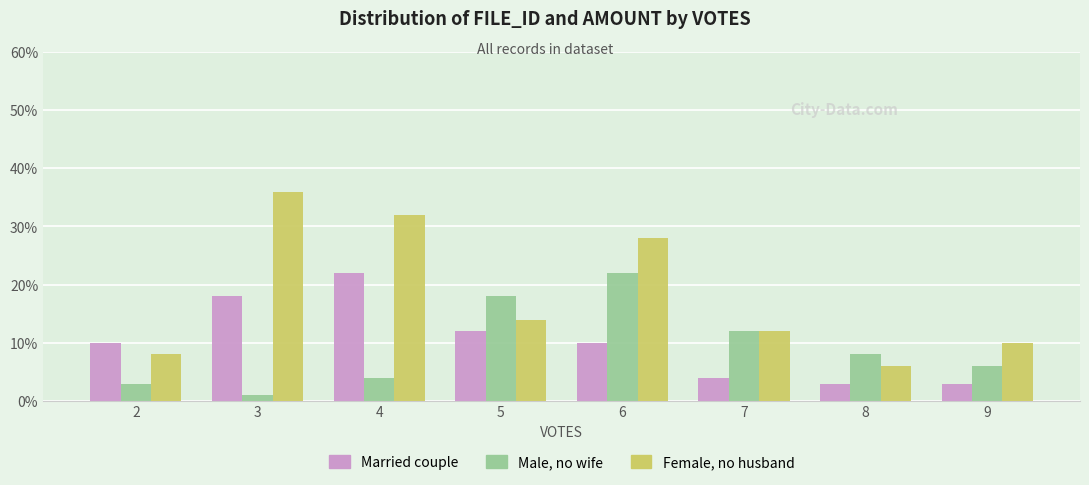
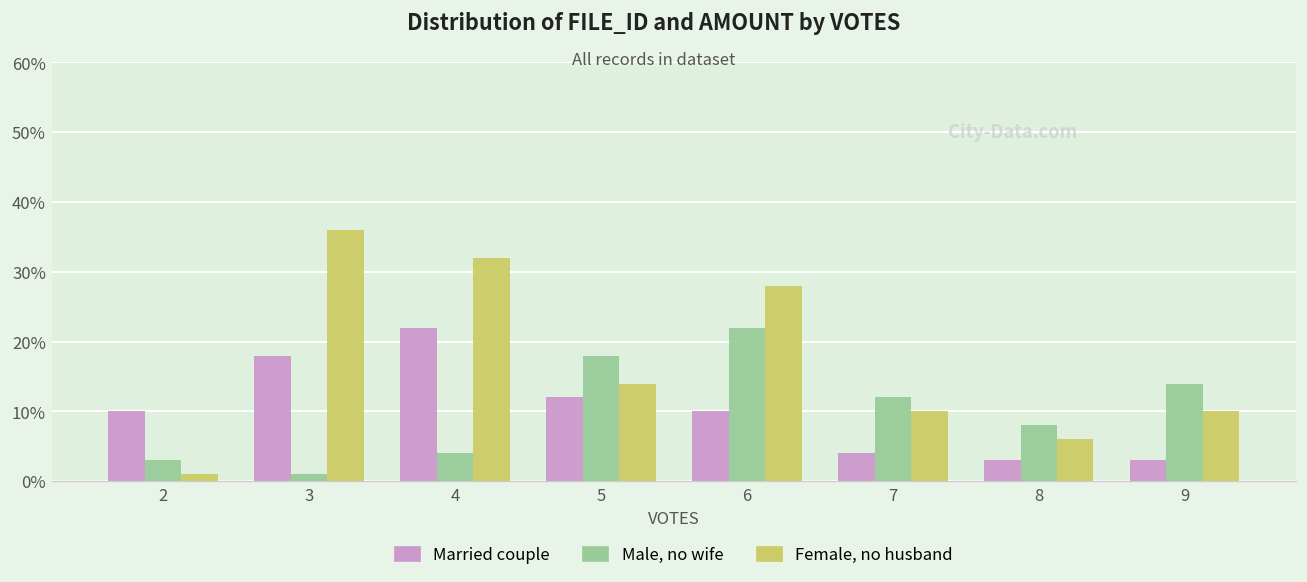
Female, no husband, 2: 8% -> 1%
Female, no husband, 7: 12% -> 10%
Male, no wife, 9: 6% -> 14%
